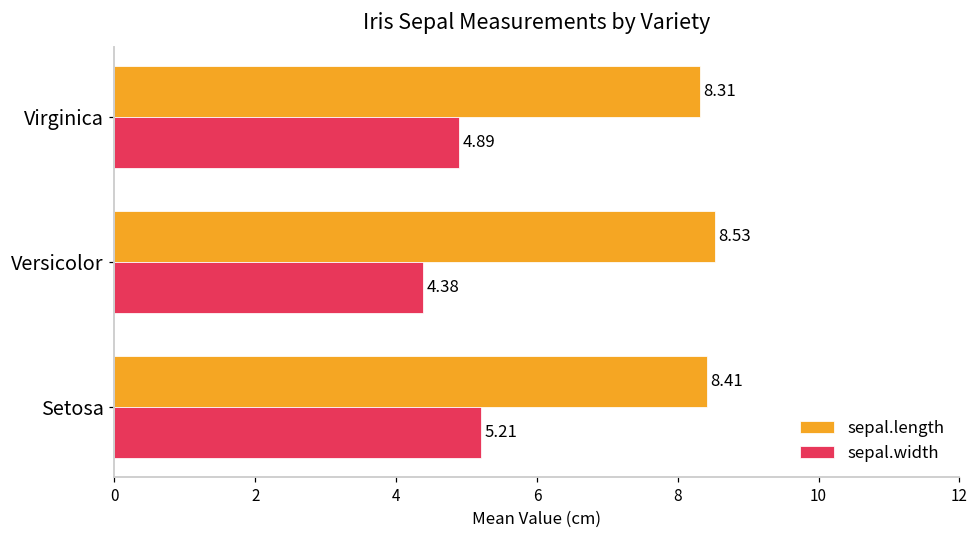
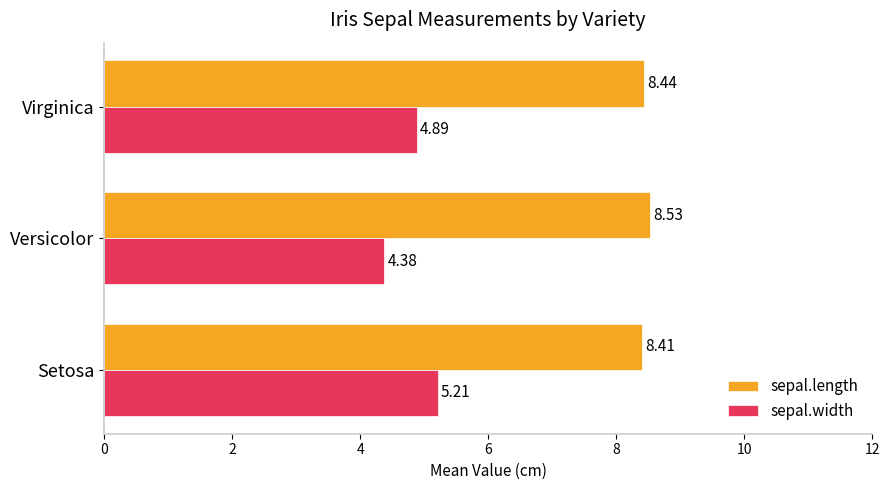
sepal.length, Virginica: 8.31 -> 8.44
